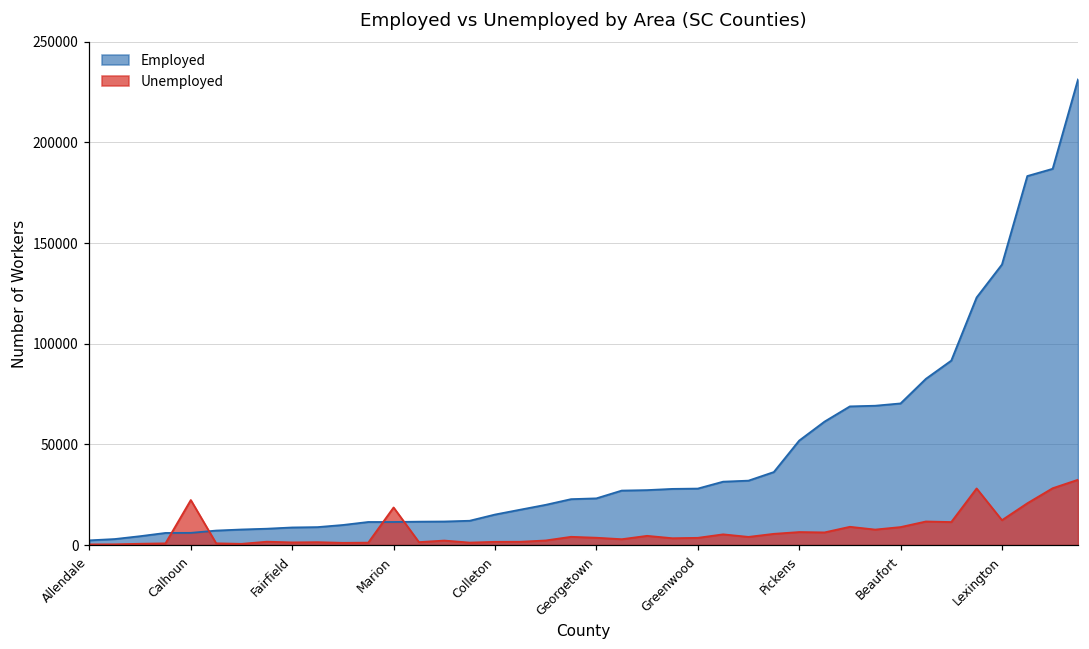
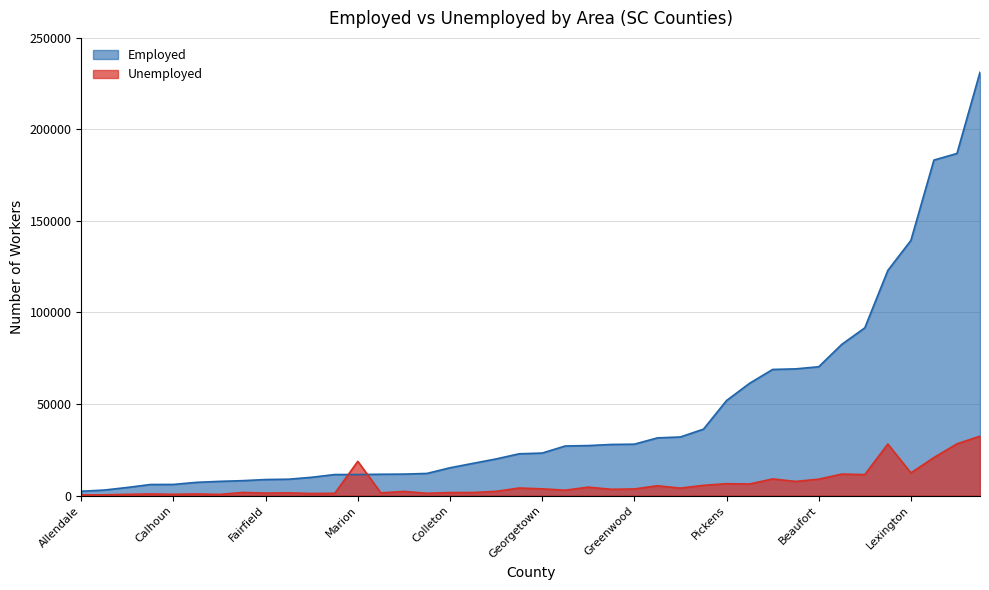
Unemployed, Calhoun: 22000 -> 1000
